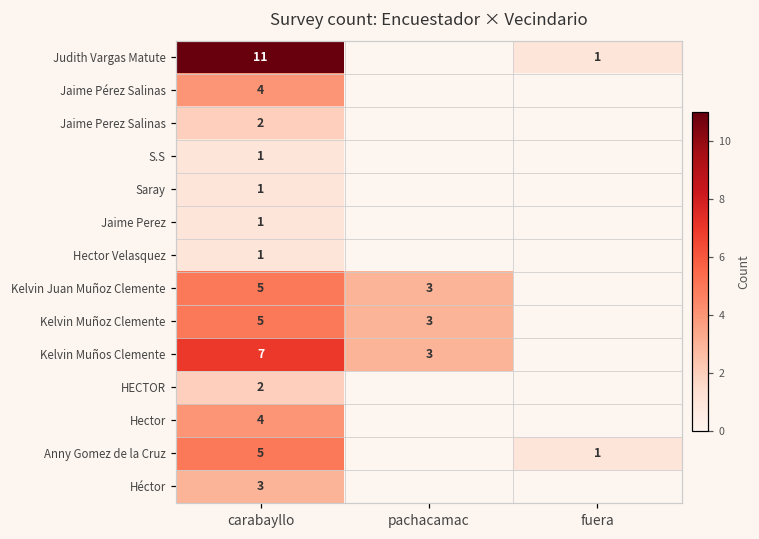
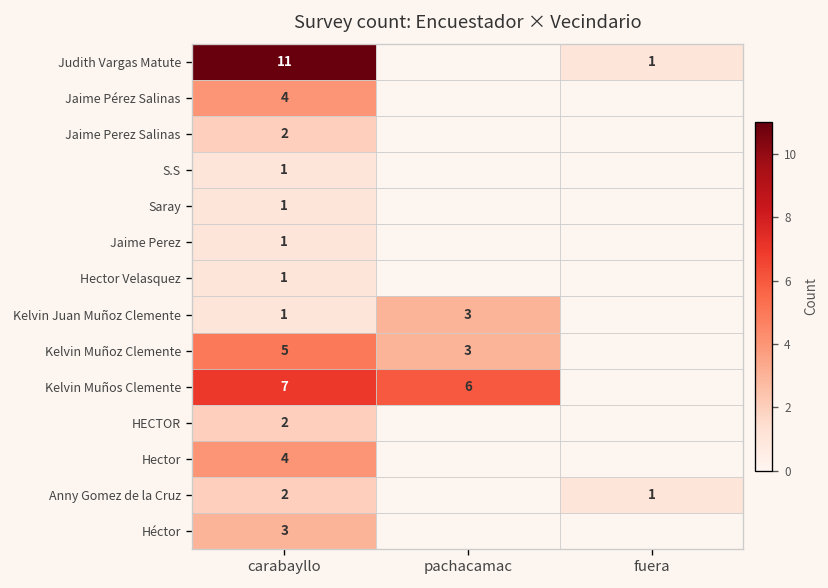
Kelvin Juan Muñoz Clemente, carabayllo: 5 -> 1
Kelvin Muños Clemente, pachacamac: 3 -> 6
Anny Gomez de la Cruz, carabayllo: 5 -> 2
